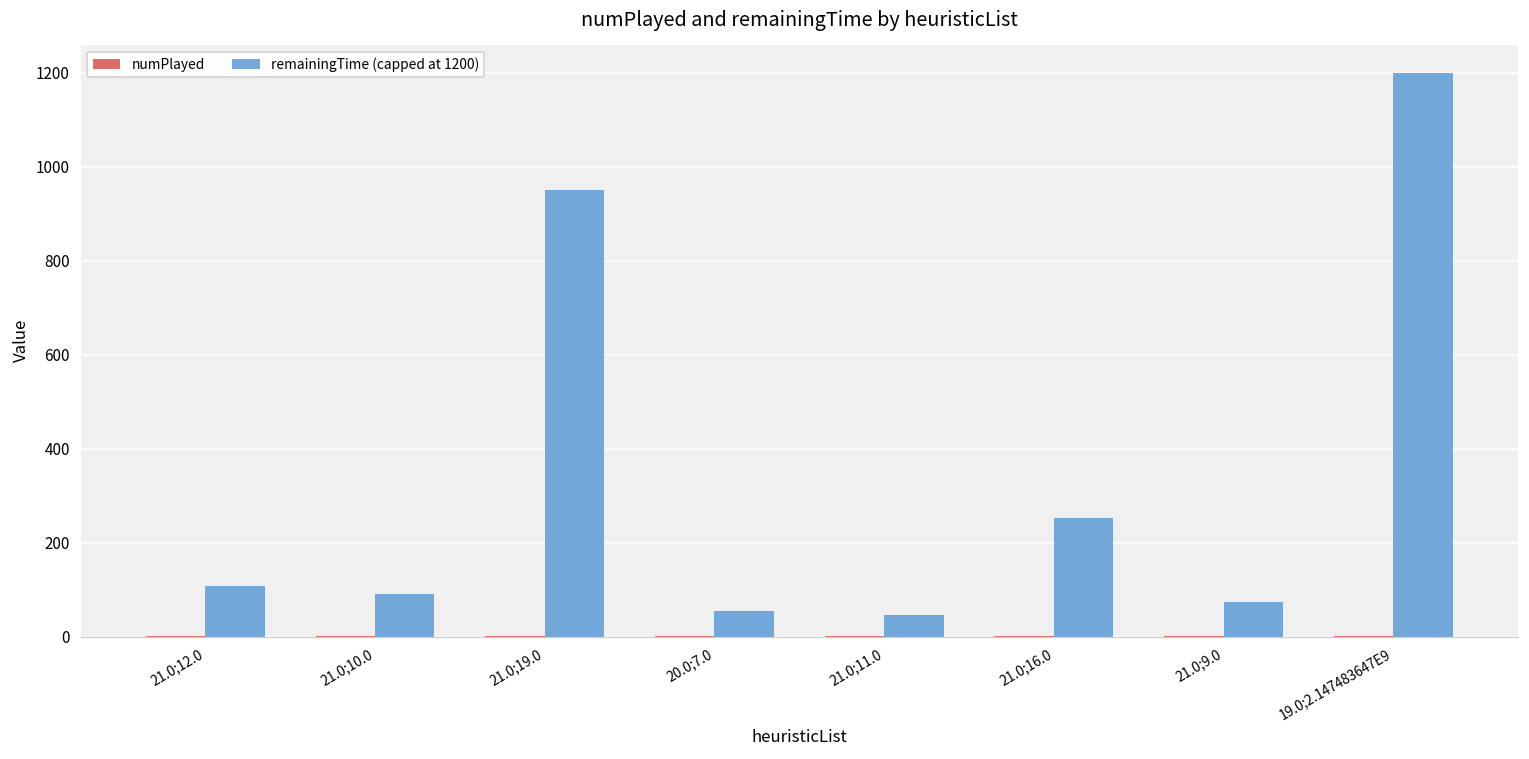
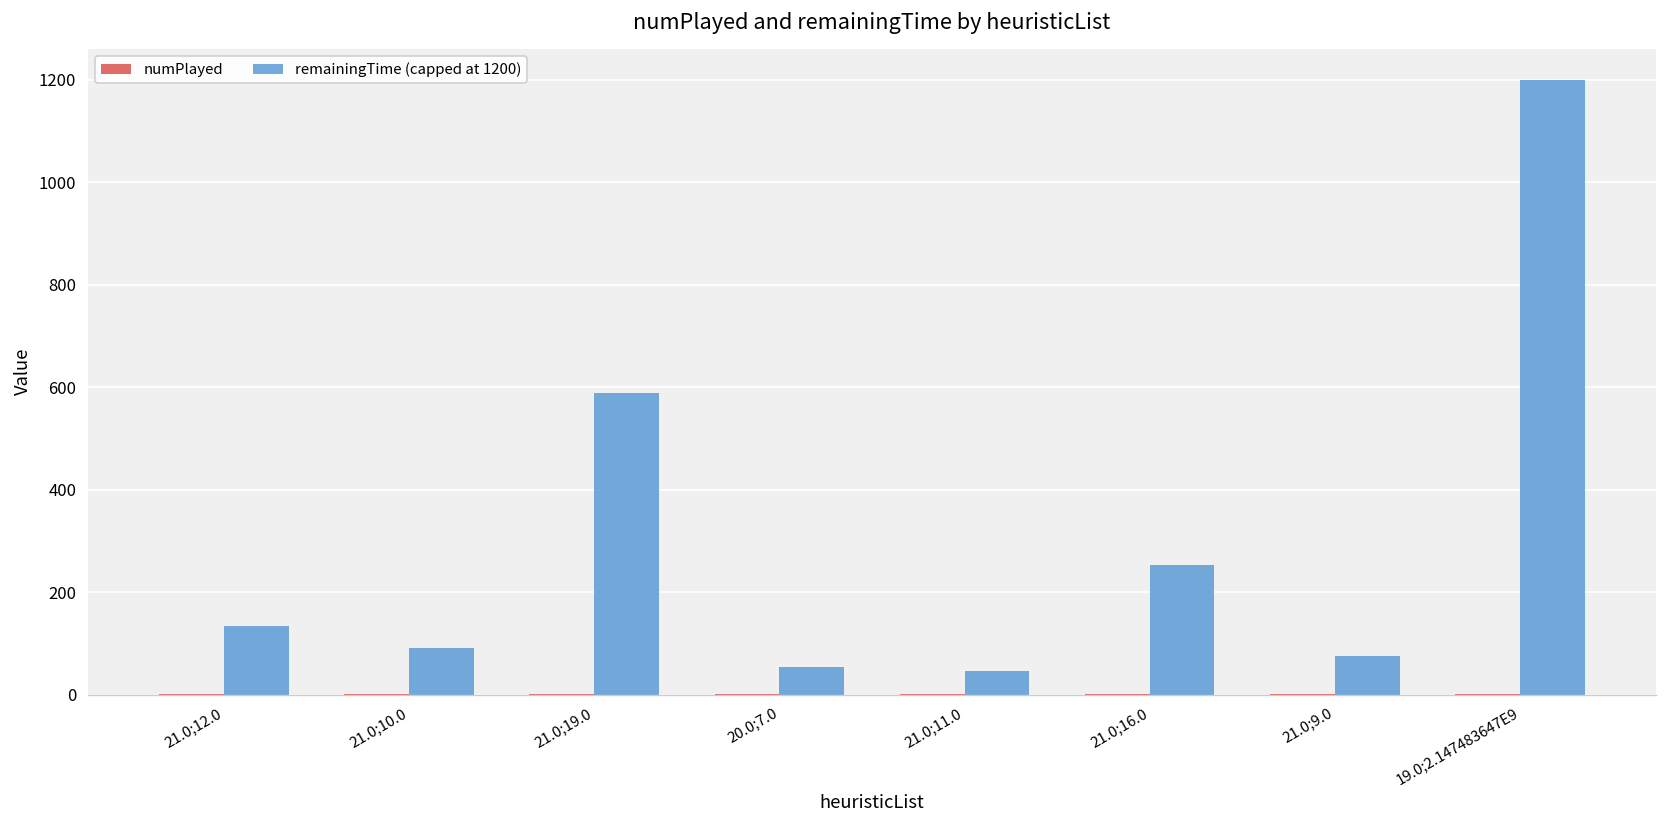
remainingTime (capped at 1200), 21.0;12.0: 110 -> 130
remainingTime (capped at 1200), 21.0;19.0: 950 -> 590
